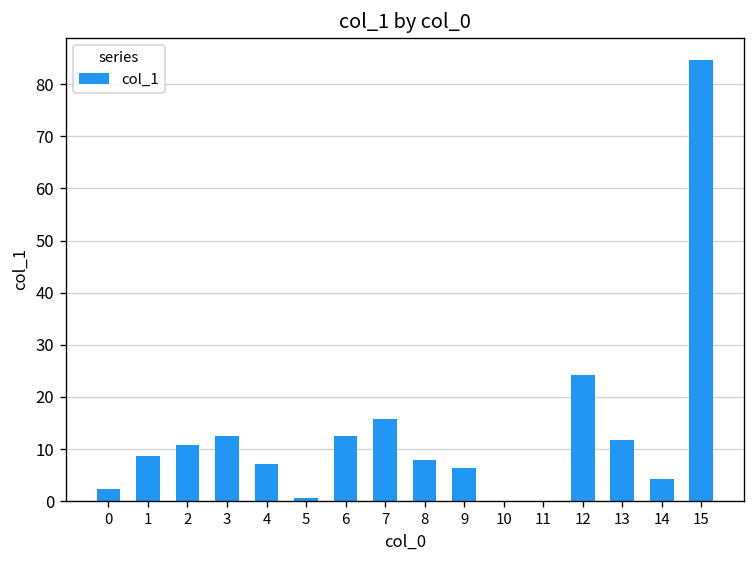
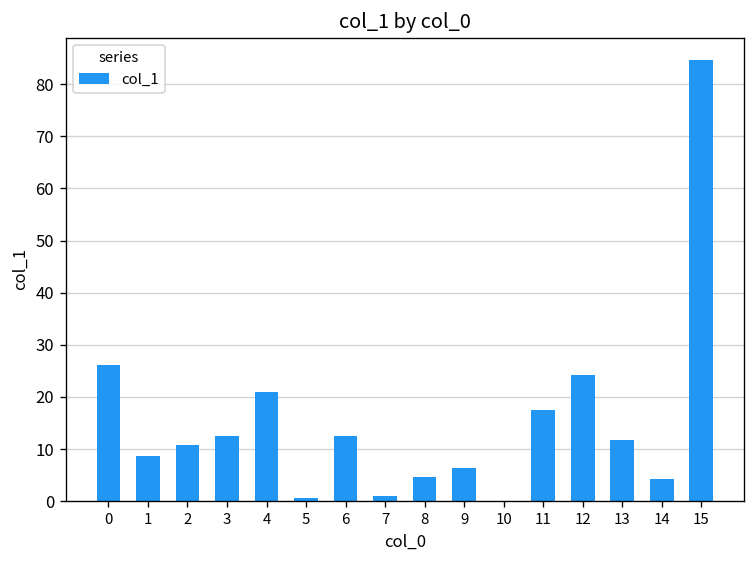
0: 2 -> 26
4: 7 -> 21
7: 16 -> 1
8: 8 -> 5
11: 0 -> 18
